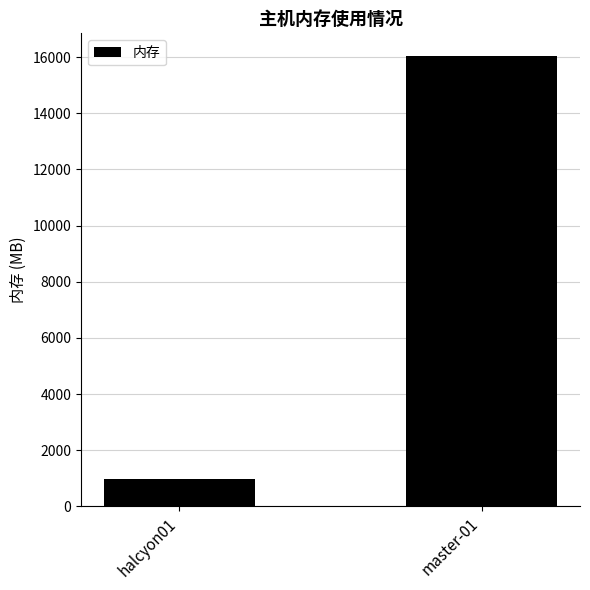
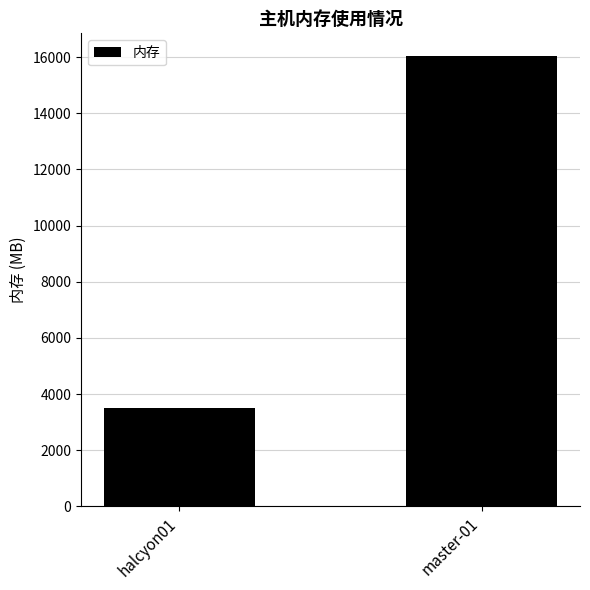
halcyon01: 1000 -> 3500
